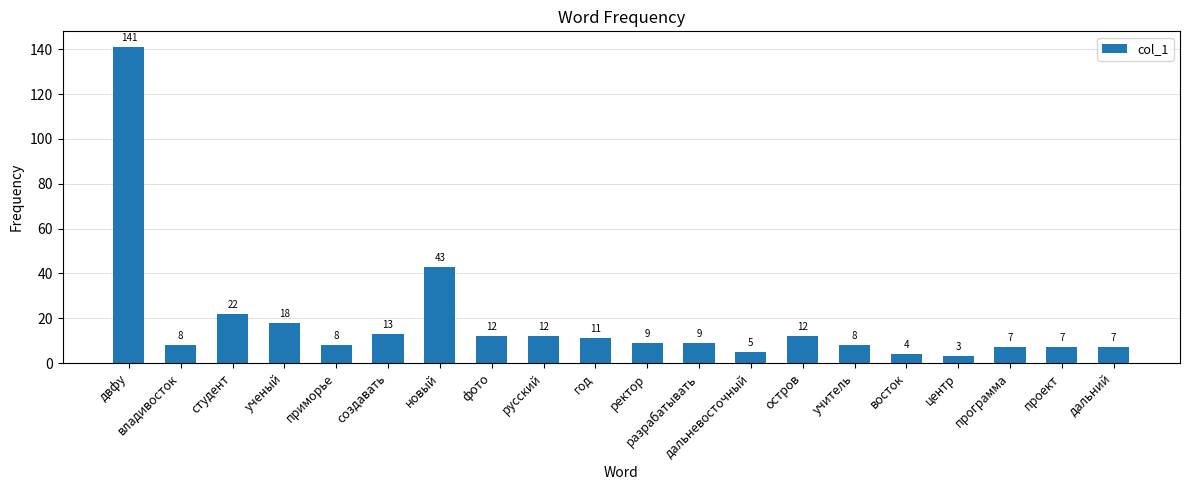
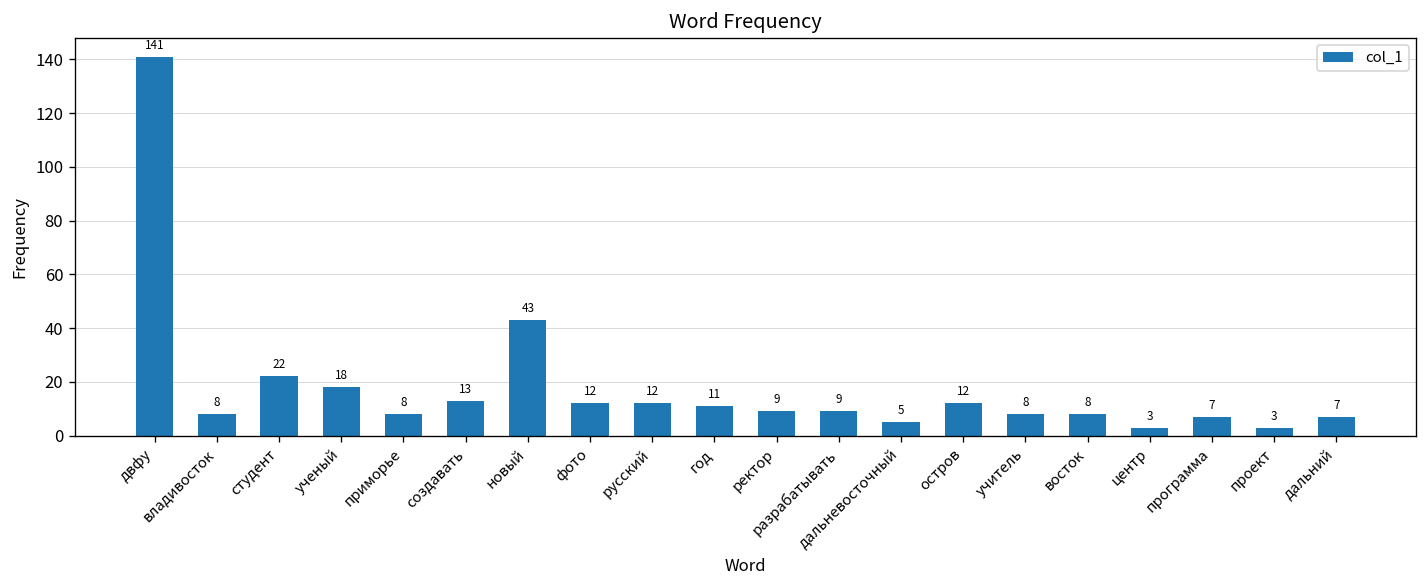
восток: 4 -> 8
проект: 7 -> 3
